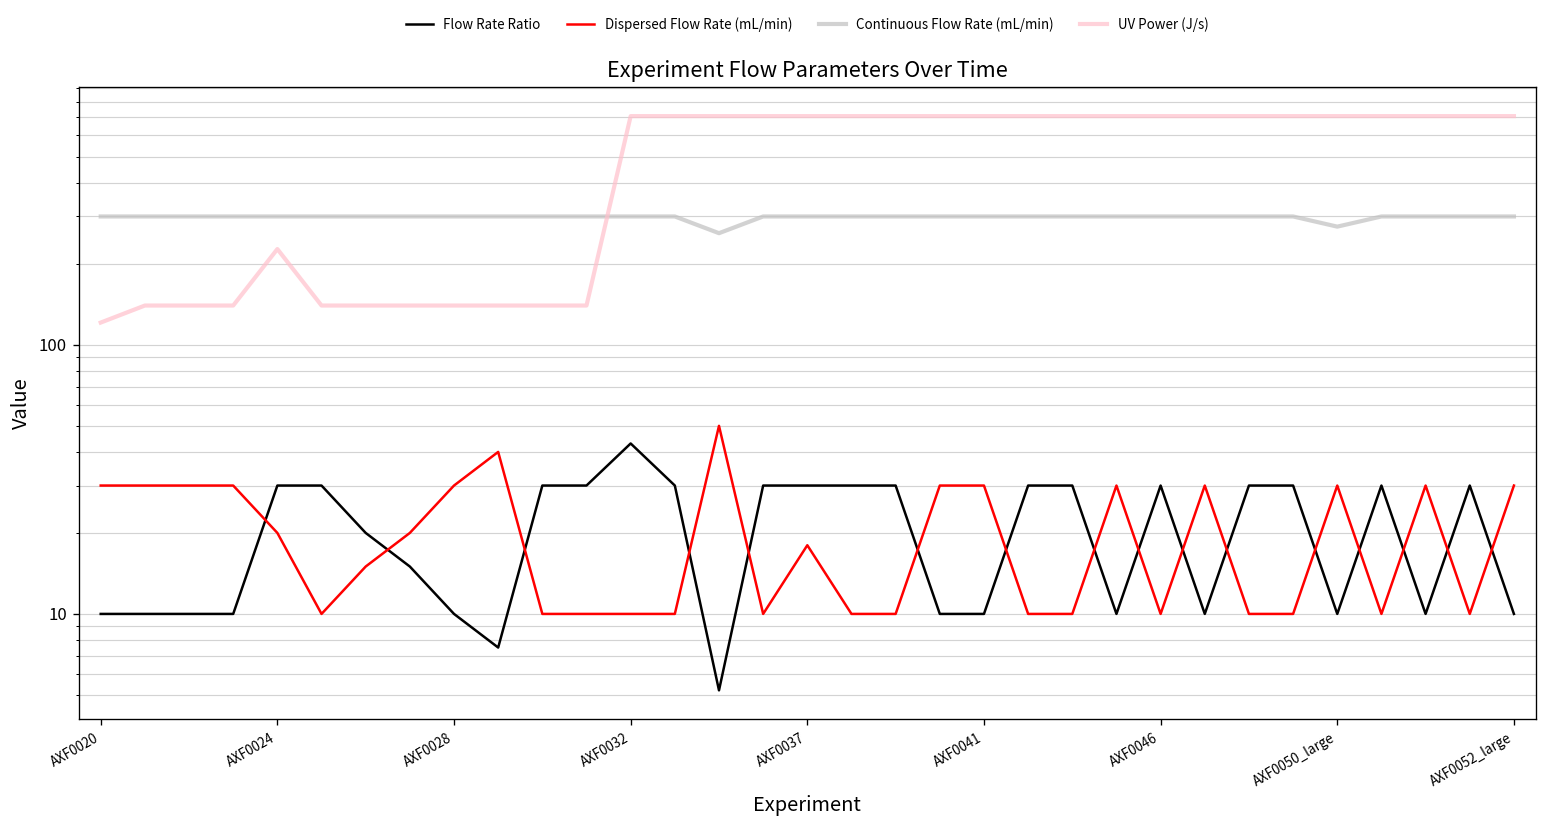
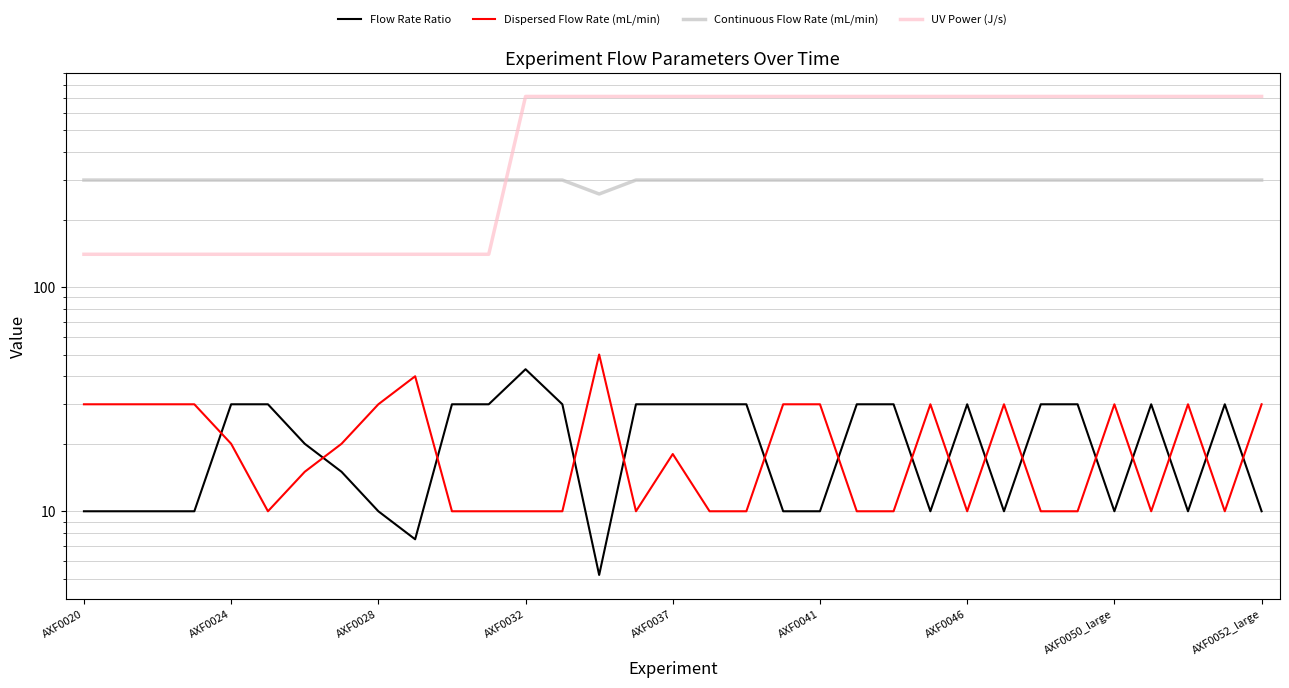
UV Power (J/s), AXF0020: 120 -> 140
UV Power (J/s), AXF0024: 230 -> 140
Continuous Flow Rate (mL/min), AXF0050_large: 280 -> 300
